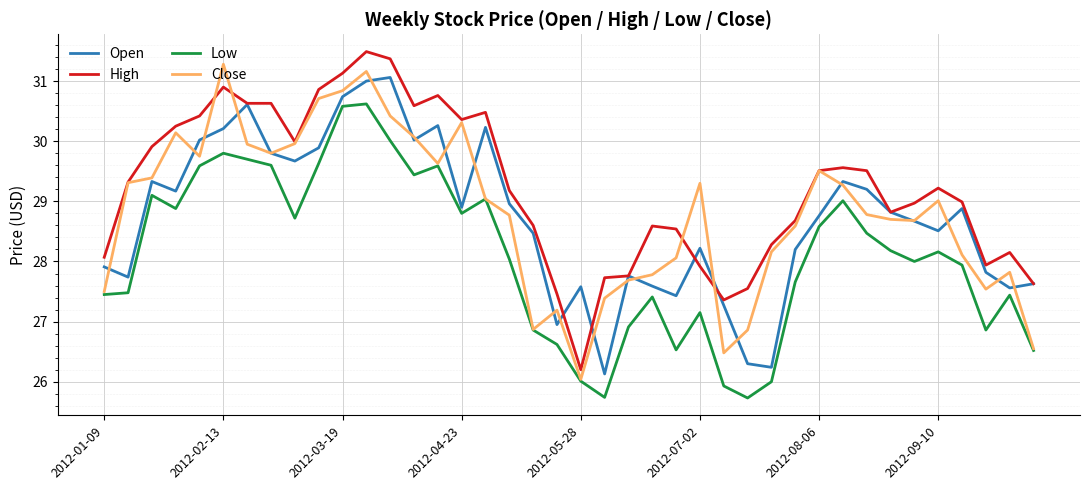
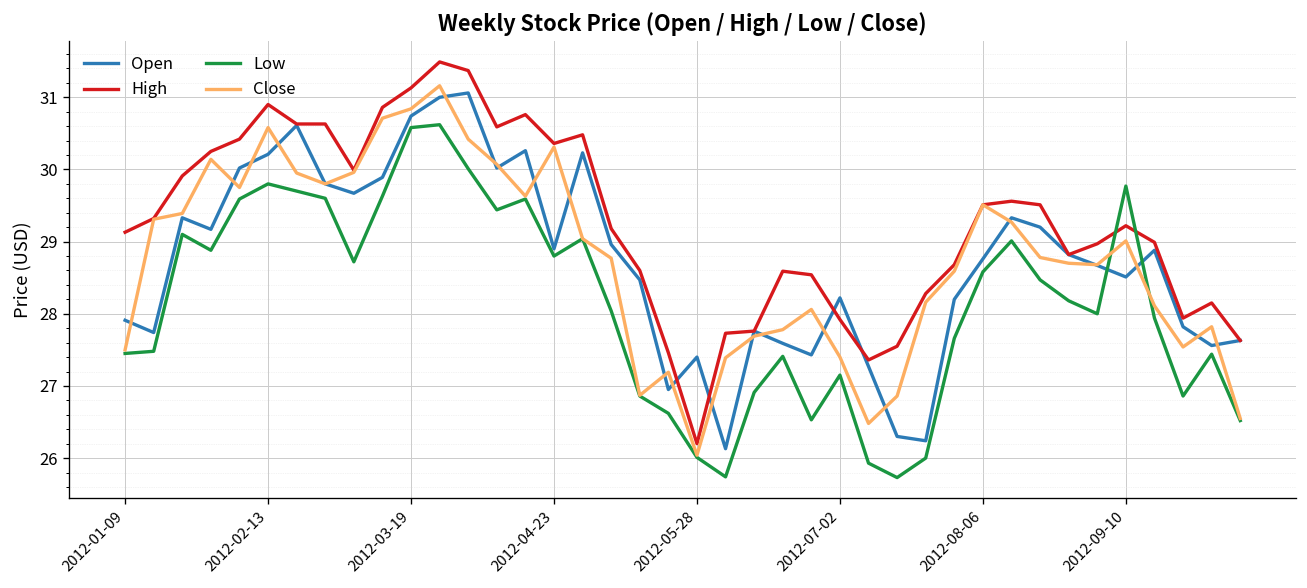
High, 2012-01-09: 28.1 -> 29.1
Close, 2012-02-13: 31.3 -> 30.6
Open, 2012-05-28: 27.6 -> 27.4
Close, 2012-07-02: 29.3 -> 27.4
Low, 2012-09-10: 28.2 -> 29.8
